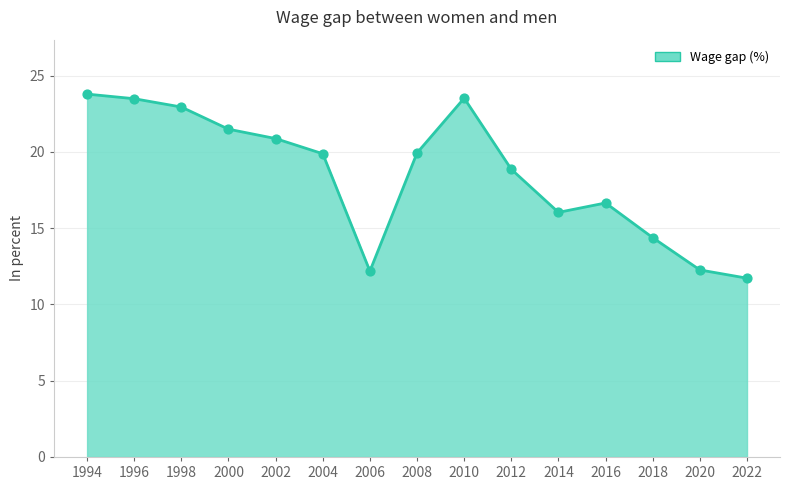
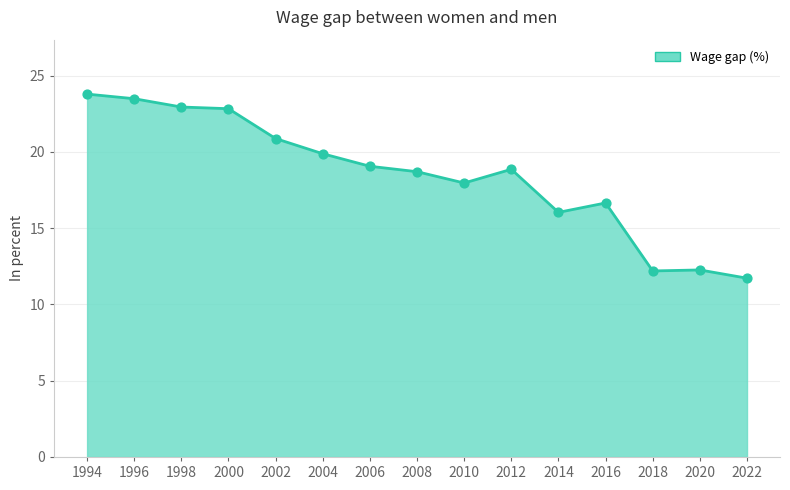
2000: 21.5 -> 22.8
2006: 12.2 -> 19.1
2008: 19.9 -> 18.7
2010: 23.5 -> 18.0
2018: 14.4 -> 12.2
